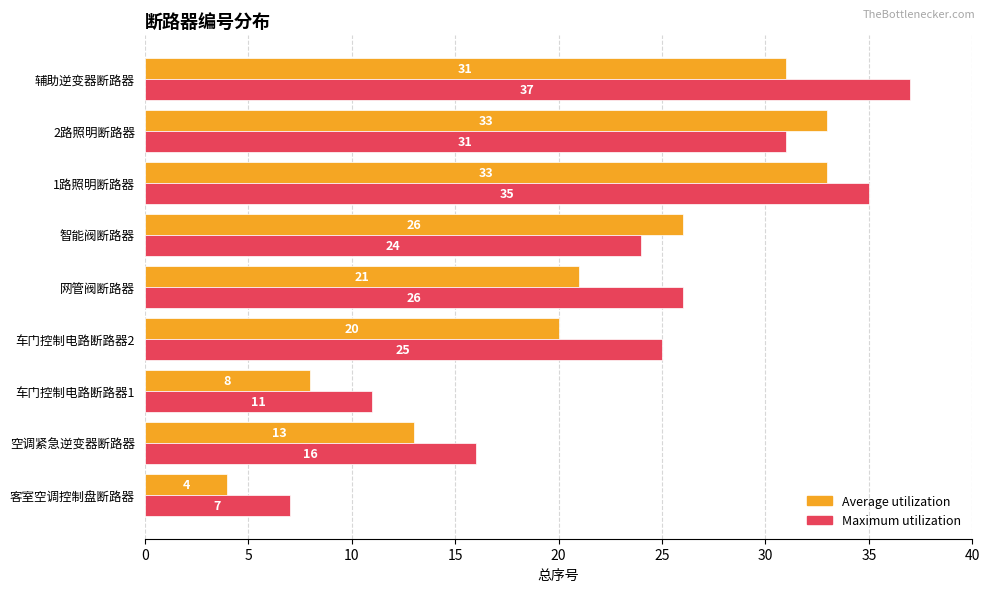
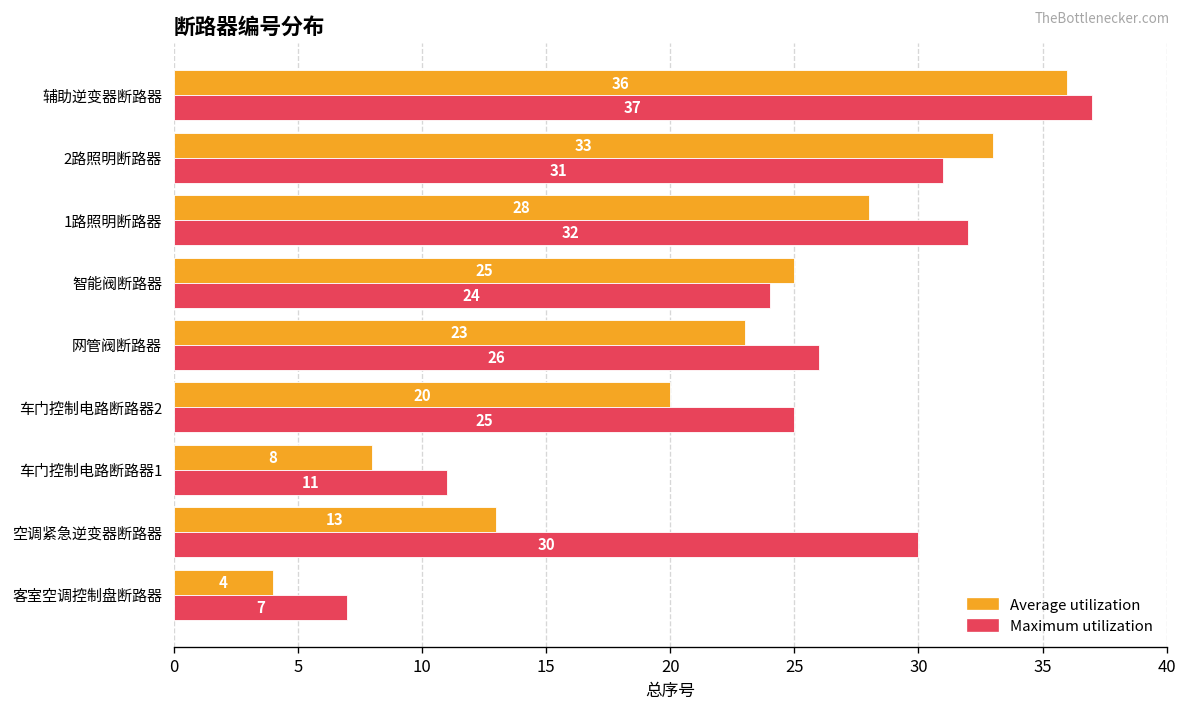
Average utilization, 辅助逆变器断路器: 31 -> 36
Average utilization, 1路照明断路器: 33 -> 28
Maximum utilization, 1路照明断路器: 35 -> 32
Average utilization, 智能阀断路器: 26 -> 25
Average utilization, 网管阀断路器: 21 -> 23
Maximum utilization, 空调紧急逆变器断路器: 16 -> 30
